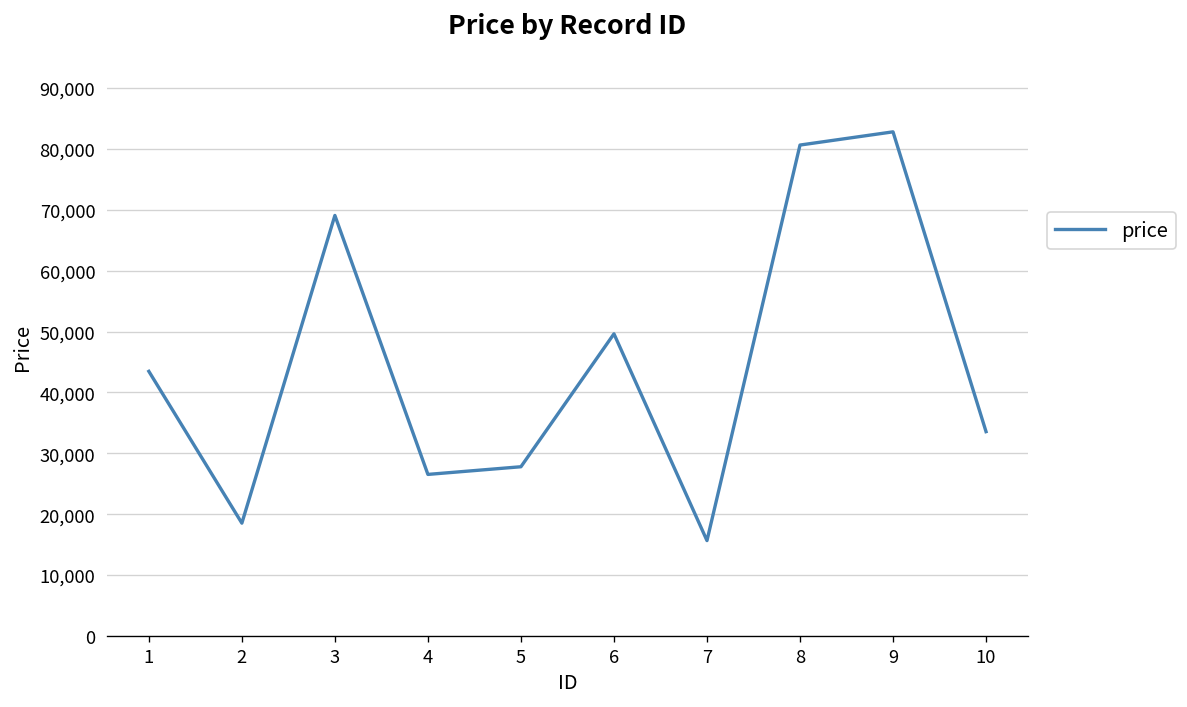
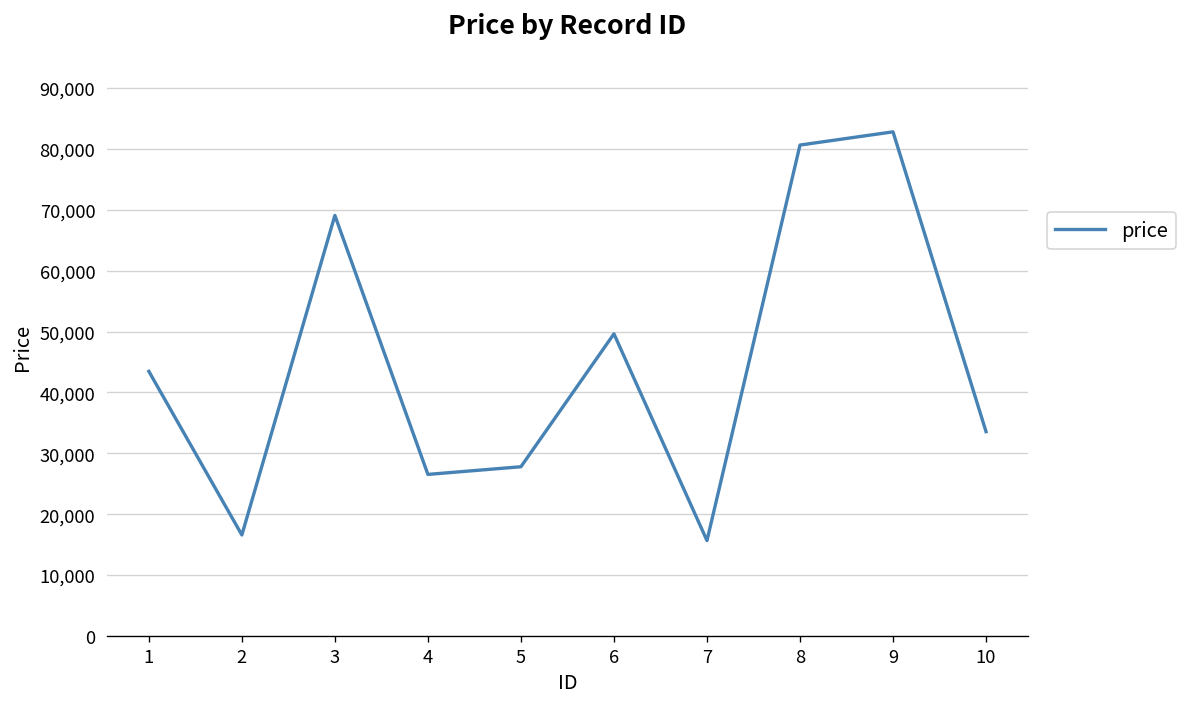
2: 19,000 -> 17,000
